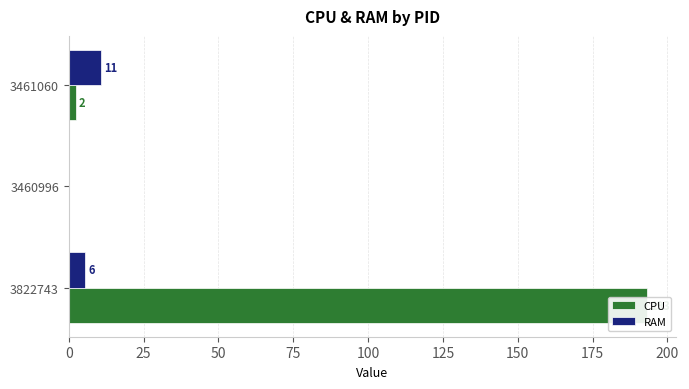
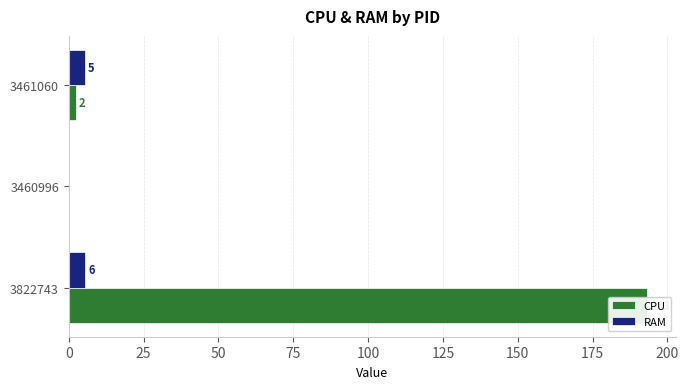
RAM, 3461060: 11 -> 5
